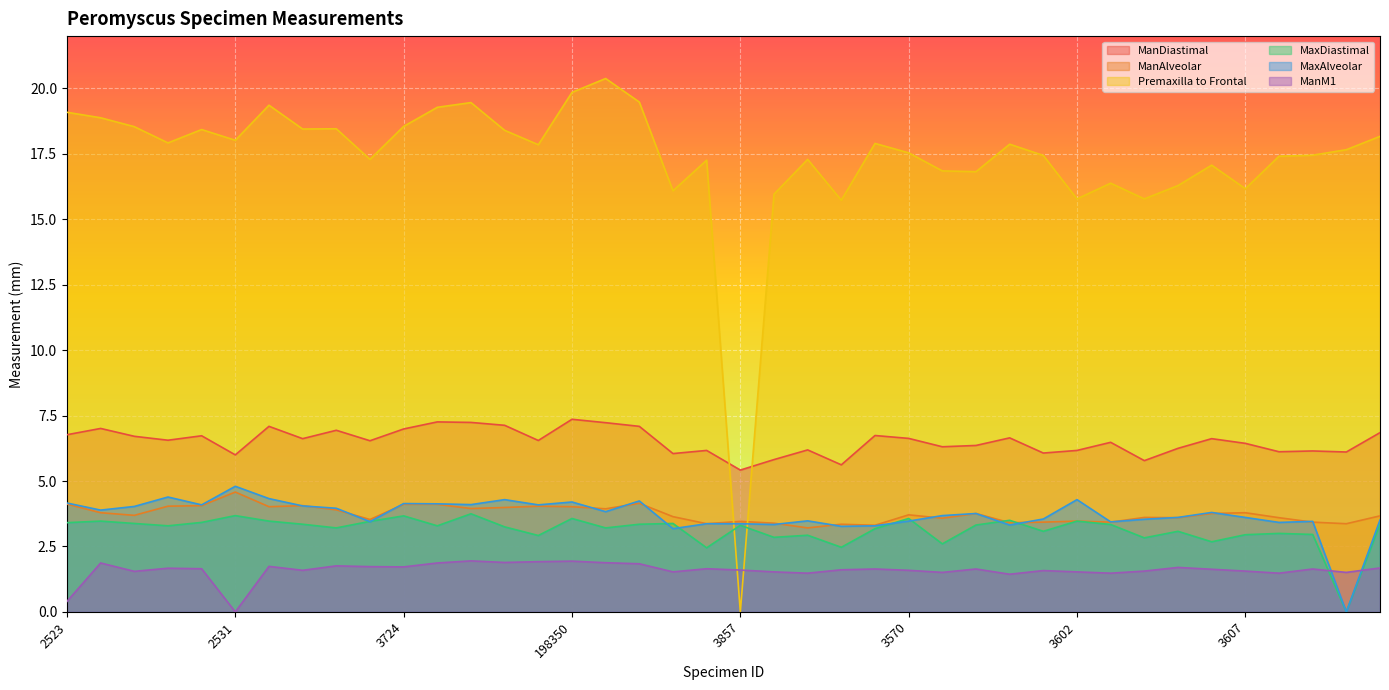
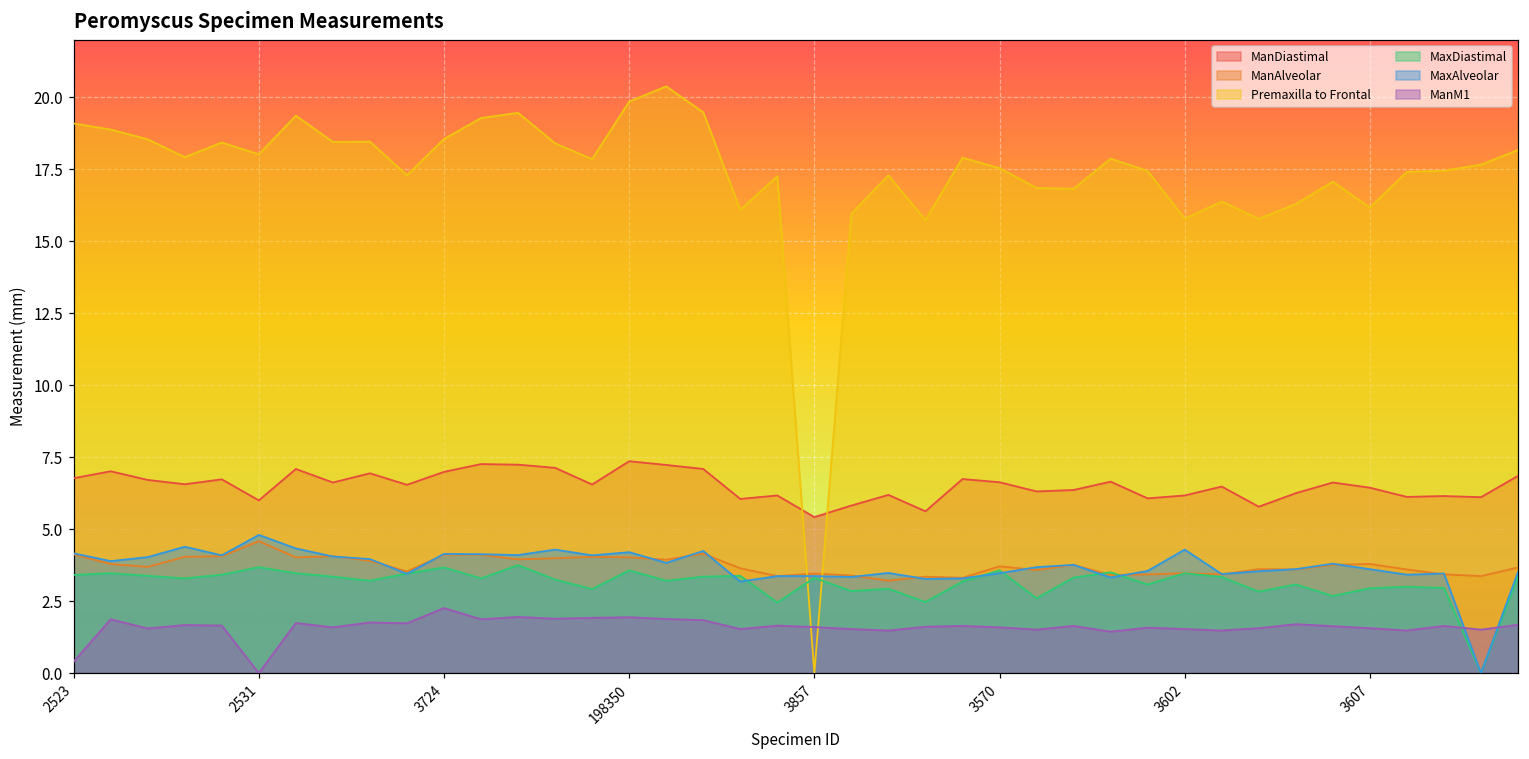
ManM1, 3724: 1.7 -> 2.3
